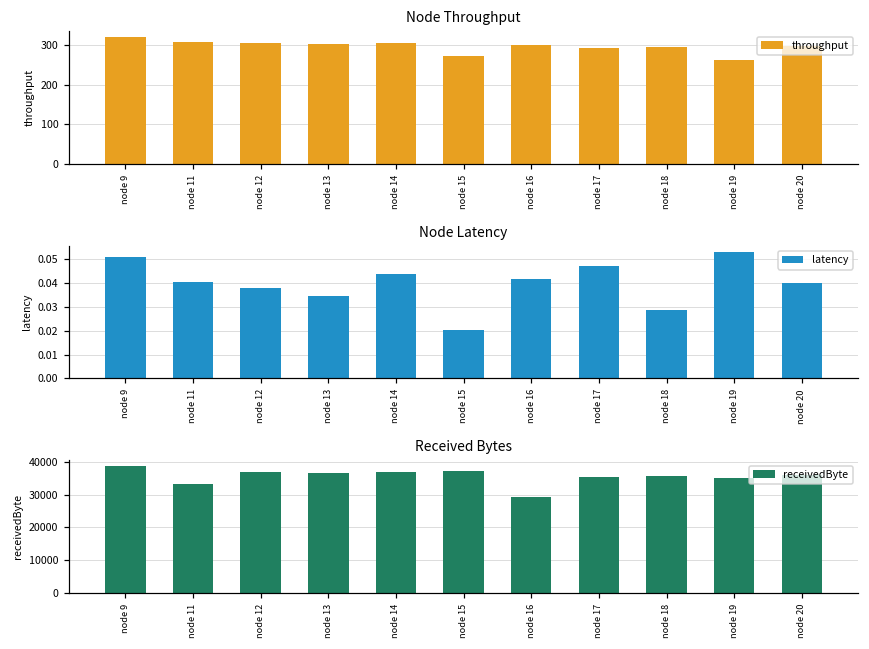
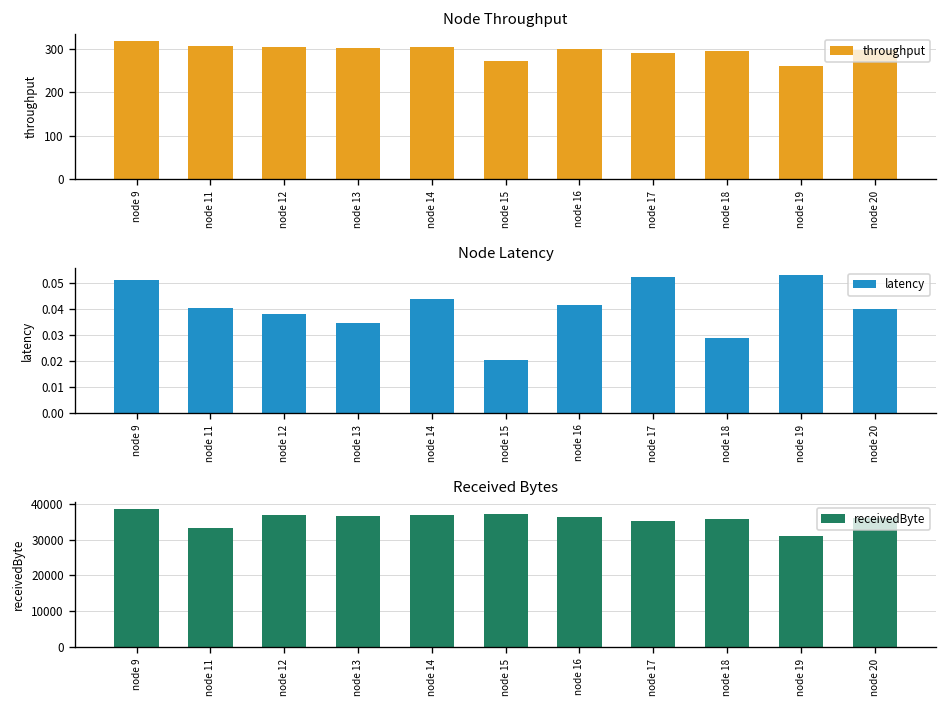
Node Latency, node 17: 0.047 -> 0.052
Received Bytes, node 16: 29000 -> 36000
Received Bytes, node 19: 35000 -> 31000
